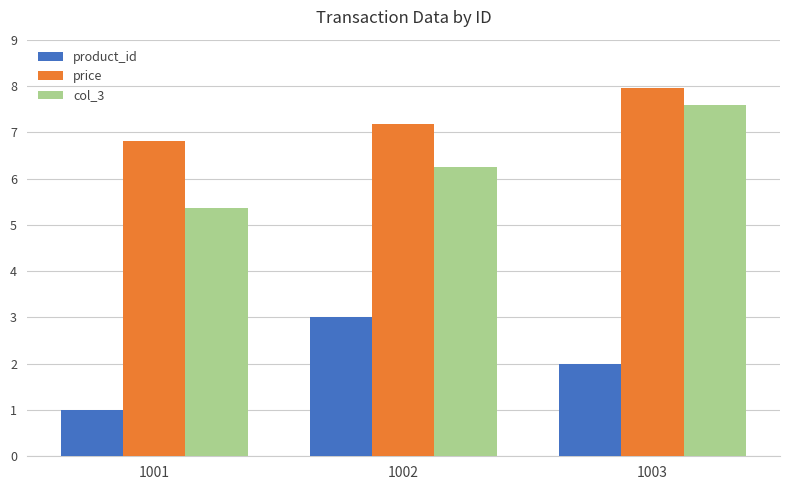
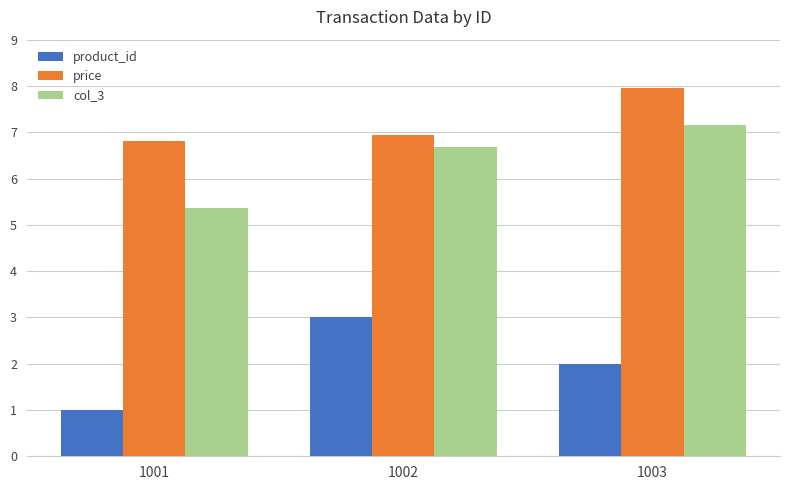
price, 1002: 7.2 -> 7.0
col_3, 1002: 6.3 -> 6.7
col_3, 1003: 7.6 -> 7.2
